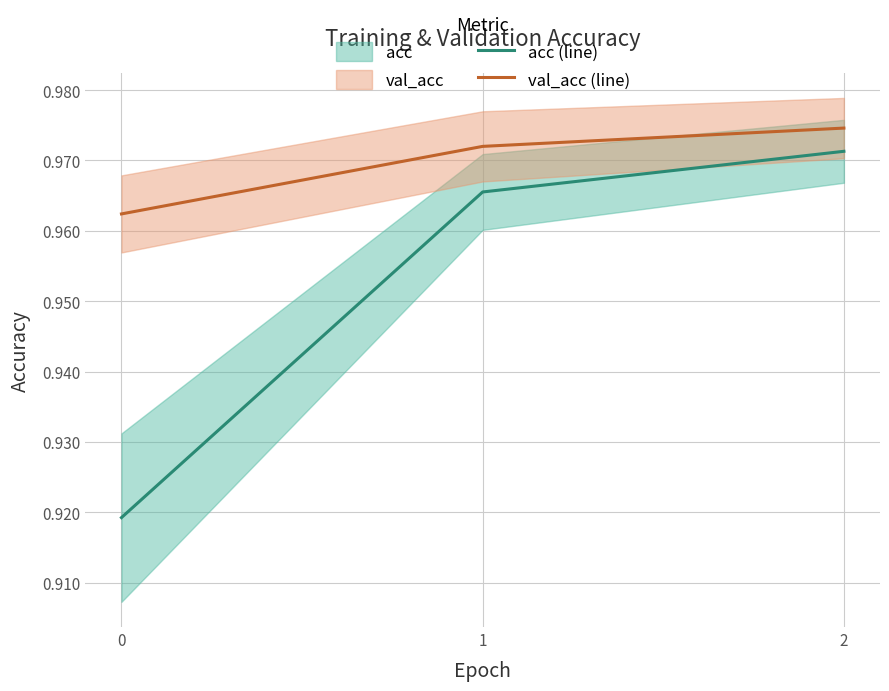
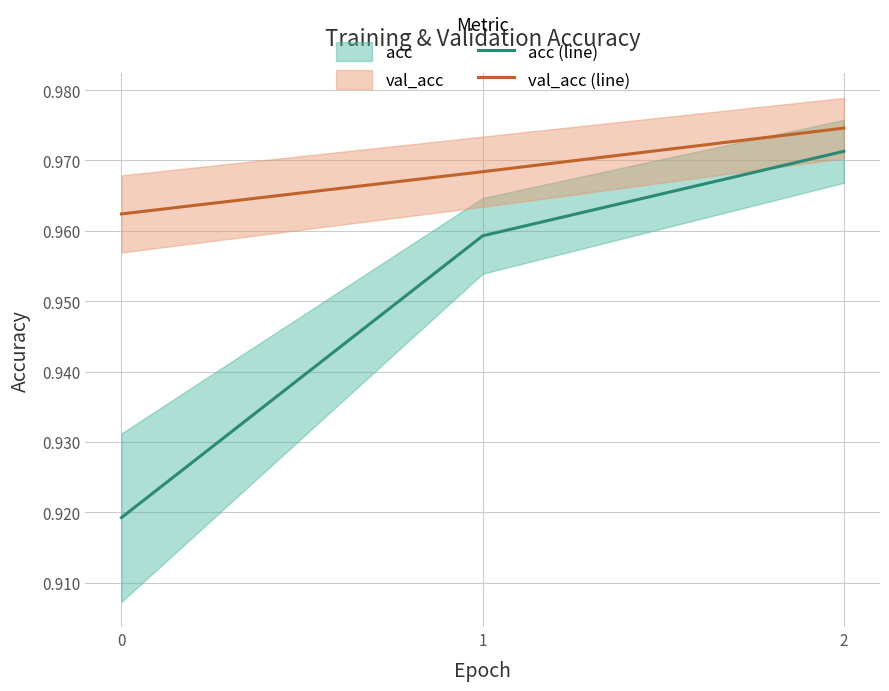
acc (line), 1: 0.966 -> 0.959
val_acc (line), 1: 0.972 -> 0.968
